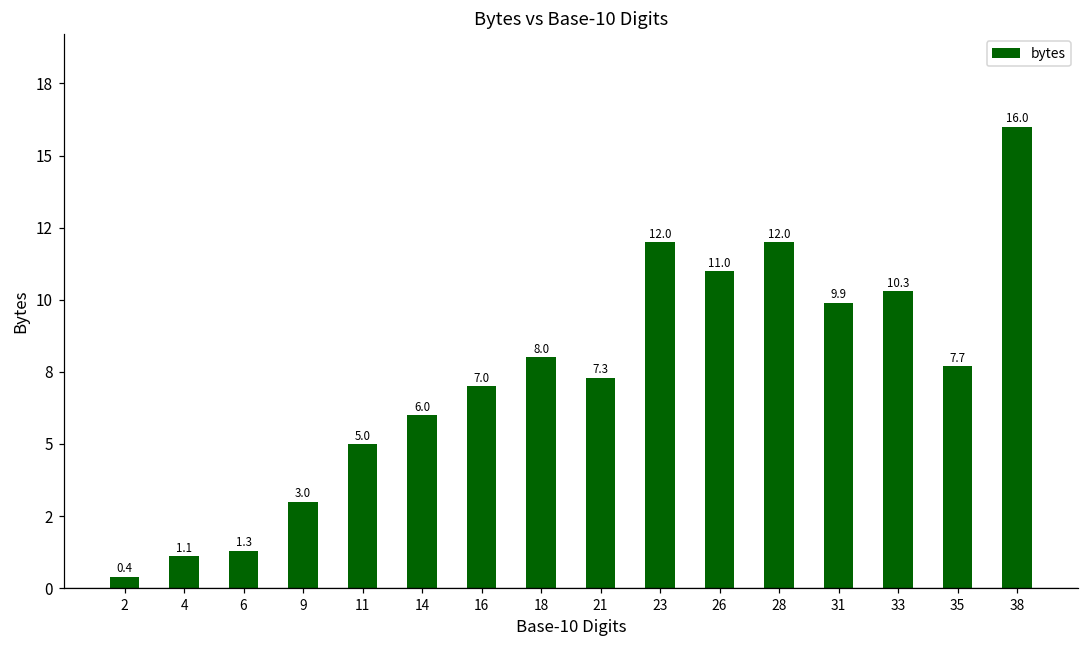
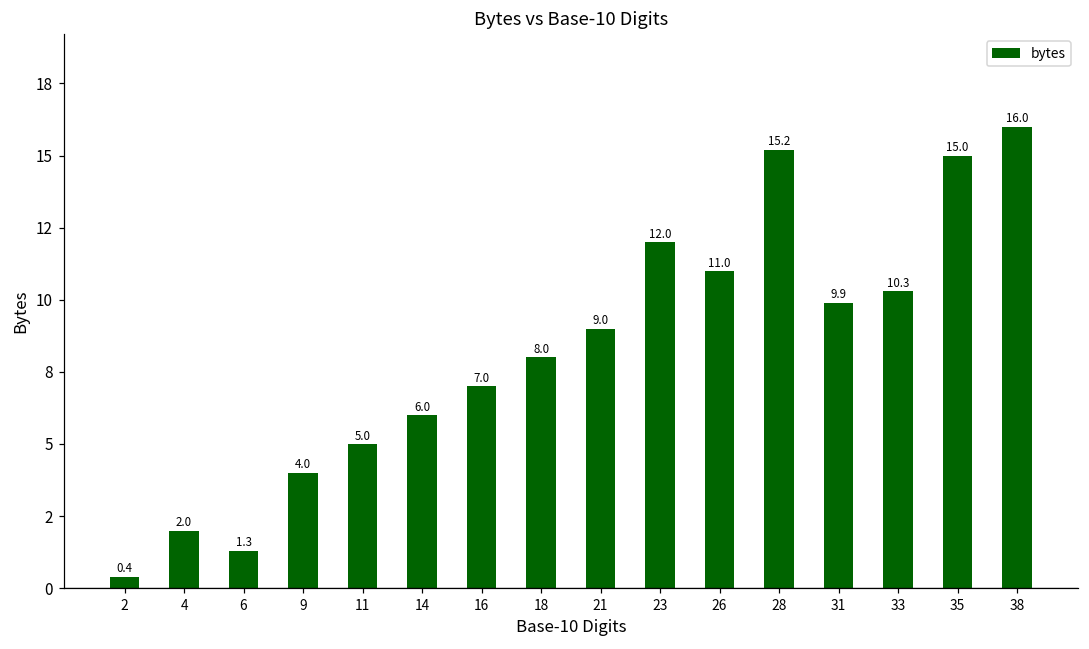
4: 1.1 -> 2.0
9: 3.0 -> 4.0
21: 7.3 -> 9.0
28: 12.0 -> 15.2
35: 7.7 -> 15.0
